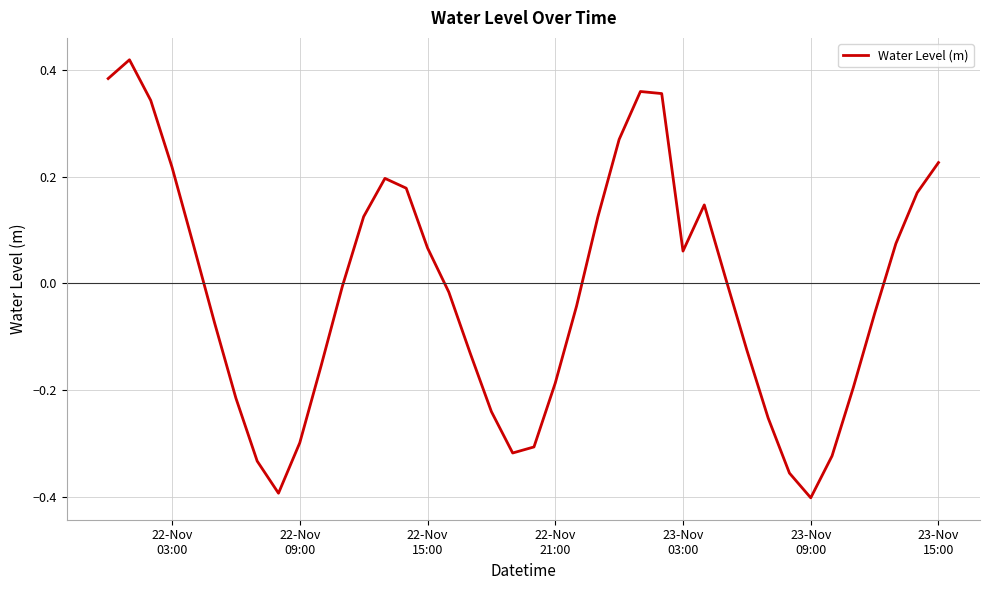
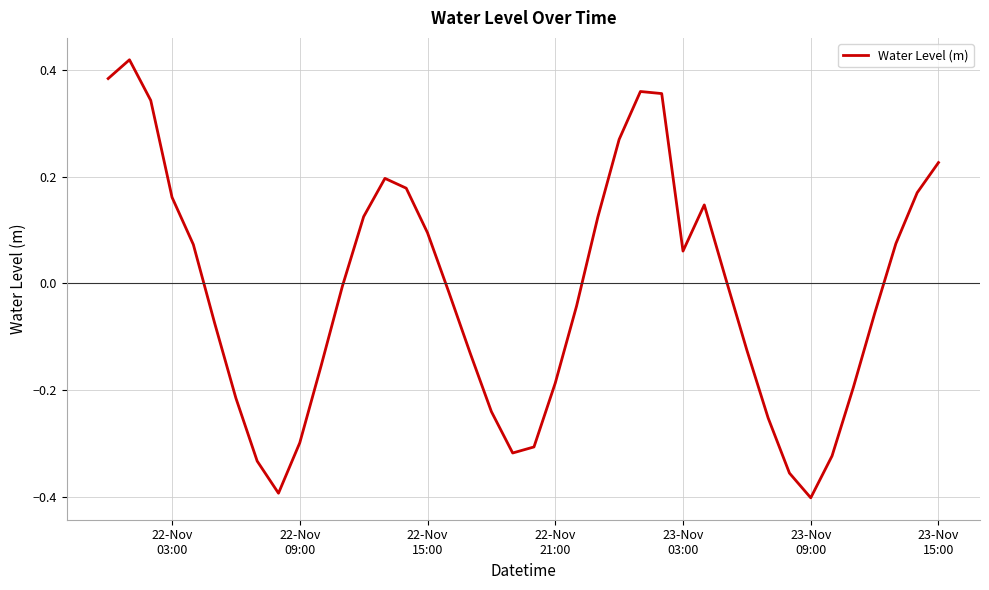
22-Nov 03:00: 0.22 -> 0.16
22-Nov 15:00: 0.07 -> 0.09
